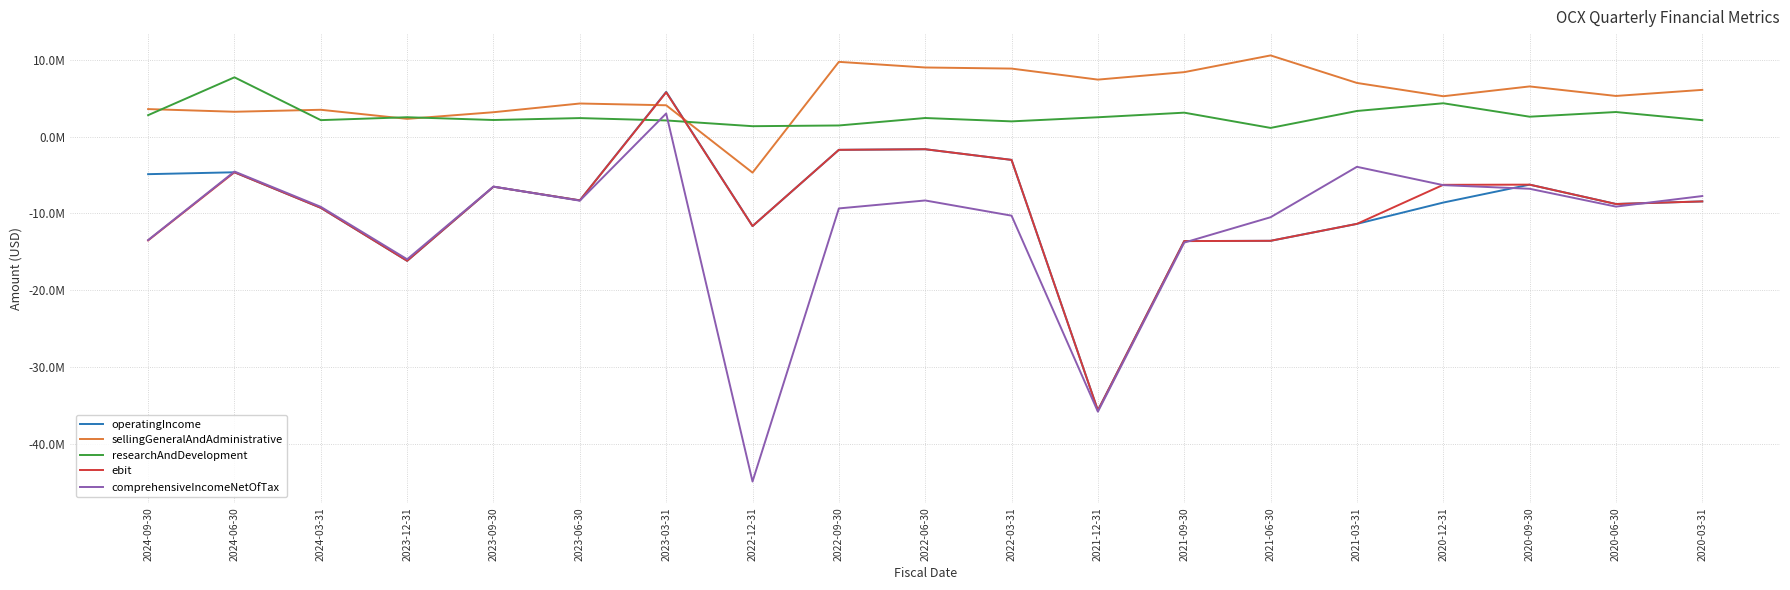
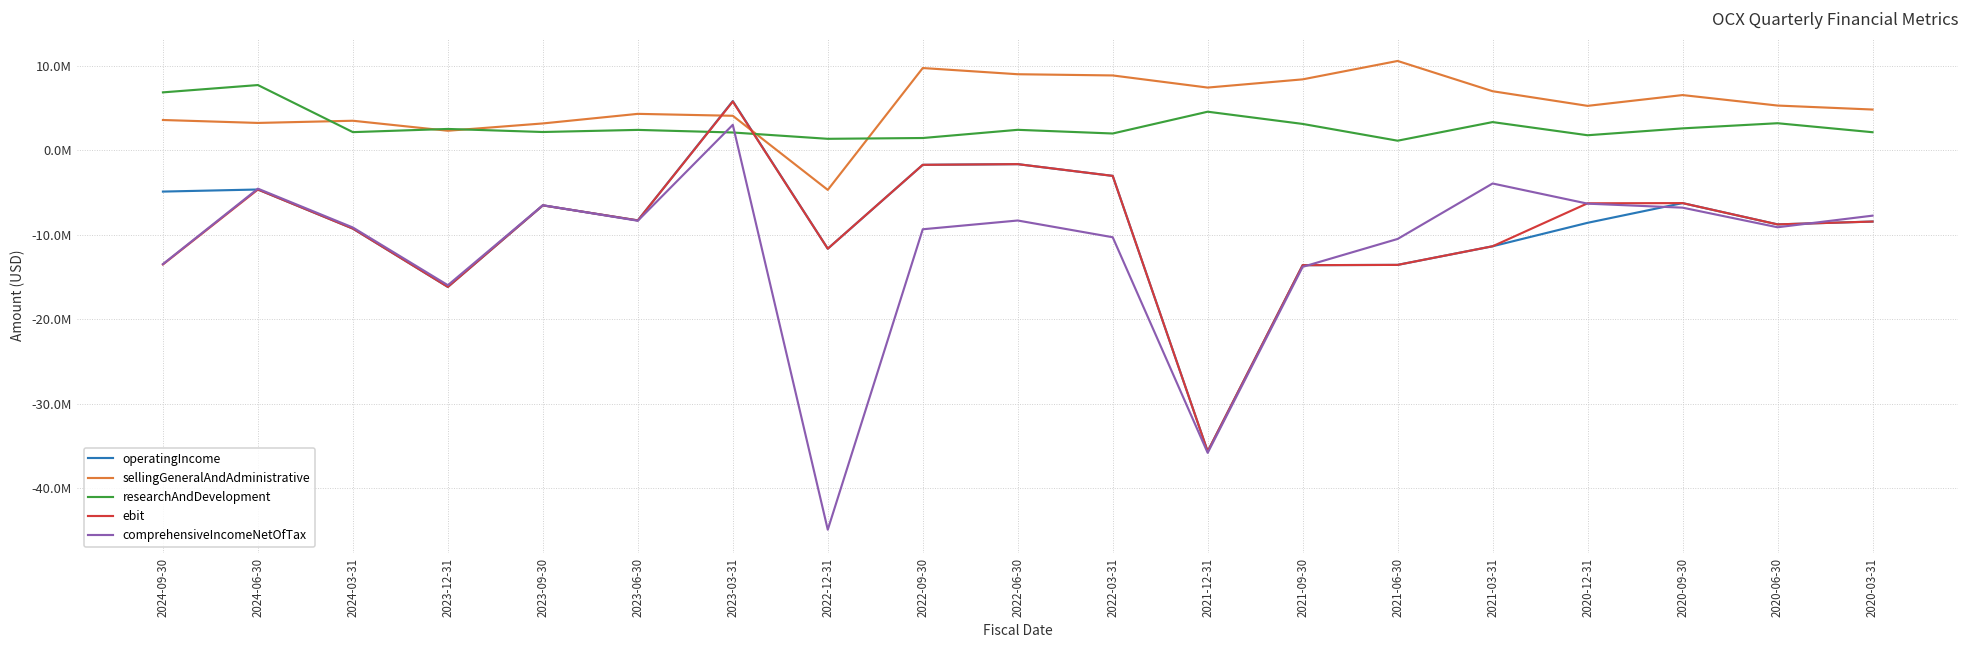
researchAndDevelopment, 2024-09-30: 3000000 -> 7000000
researchAndDevelopment, 2021-12-31: 3000000 -> 5000000
researchAndDevelopment, 2020-12-31: 4000000 -> 2000000
sellingGeneralAndAdministrative, 2020-03-31: 6000000 -> 5000000
